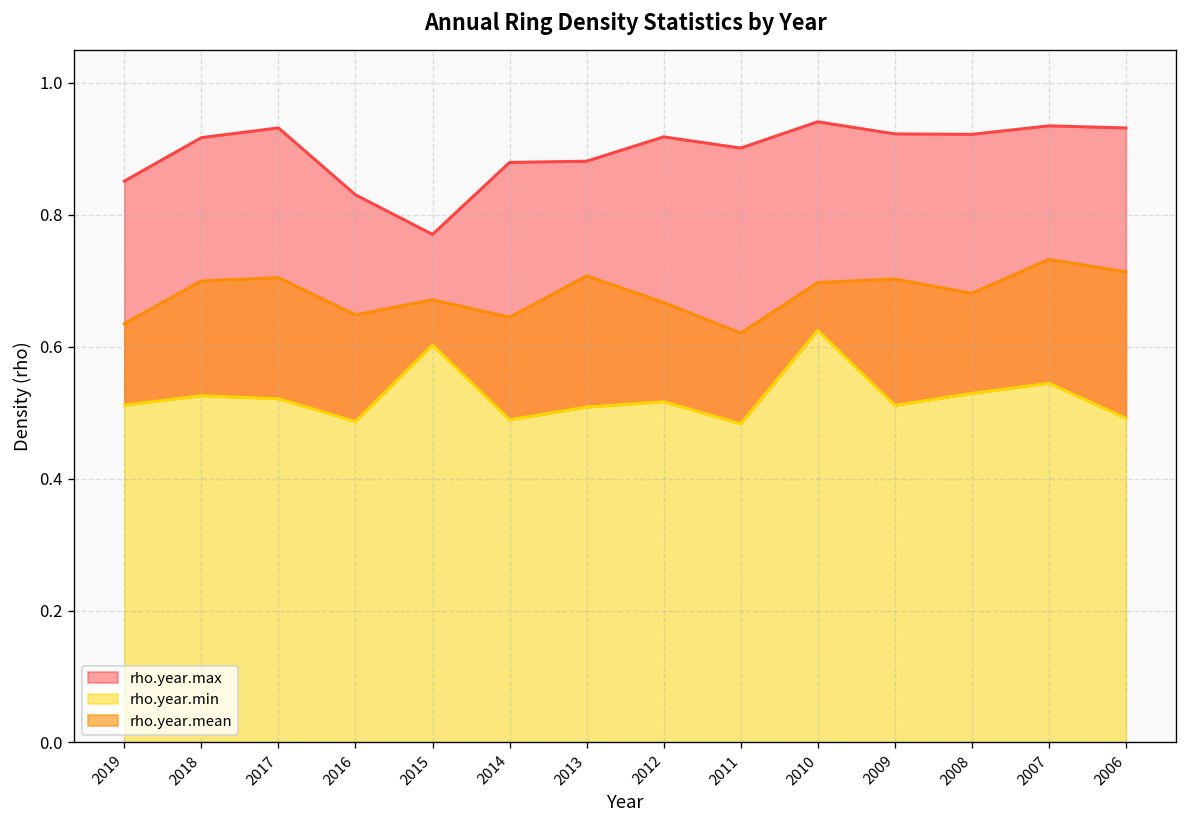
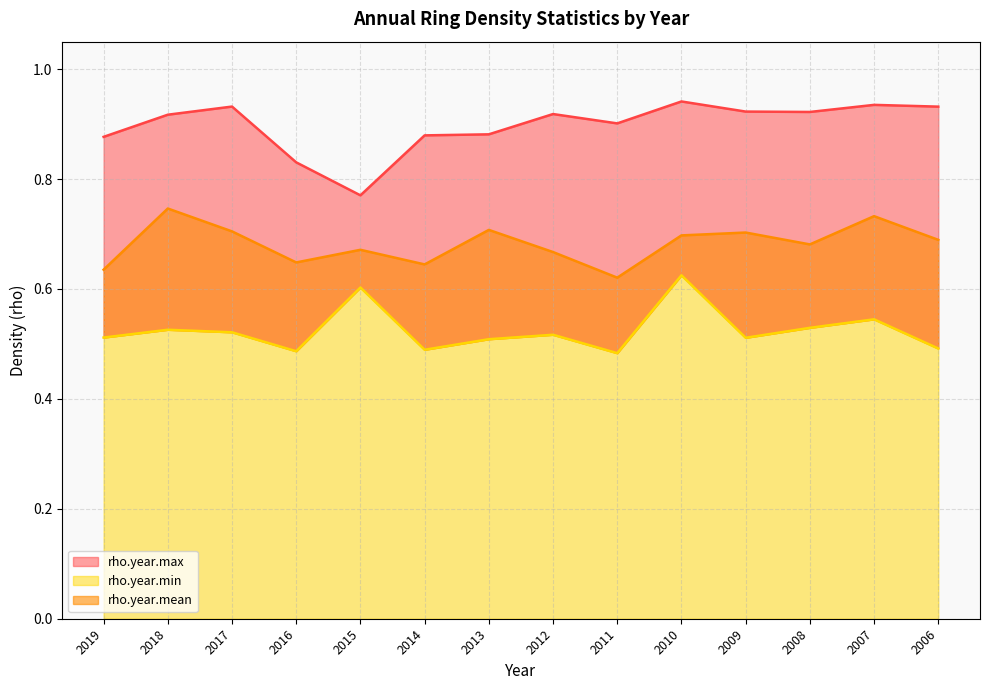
rho.year.max, 2019: 0.85 -> 0.88
rho.year.mean, 2018: 0.70 -> 0.75
rho.year.mean, 2006: 0.71 -> 0.69
